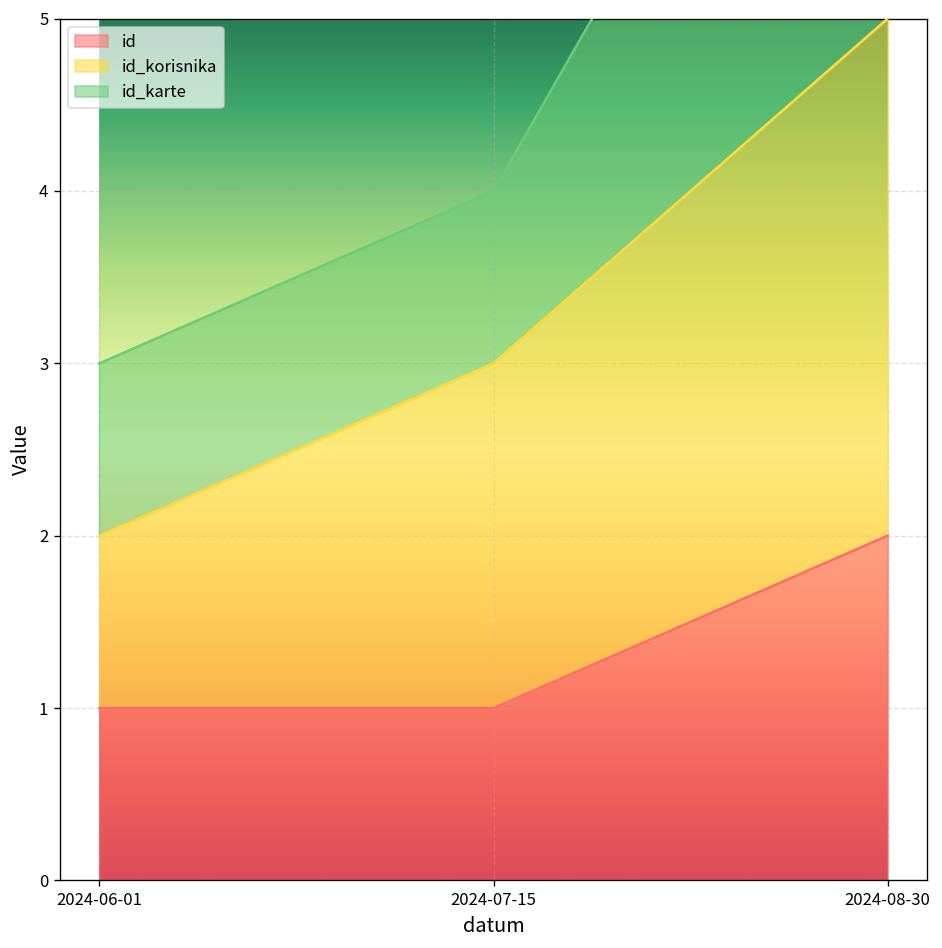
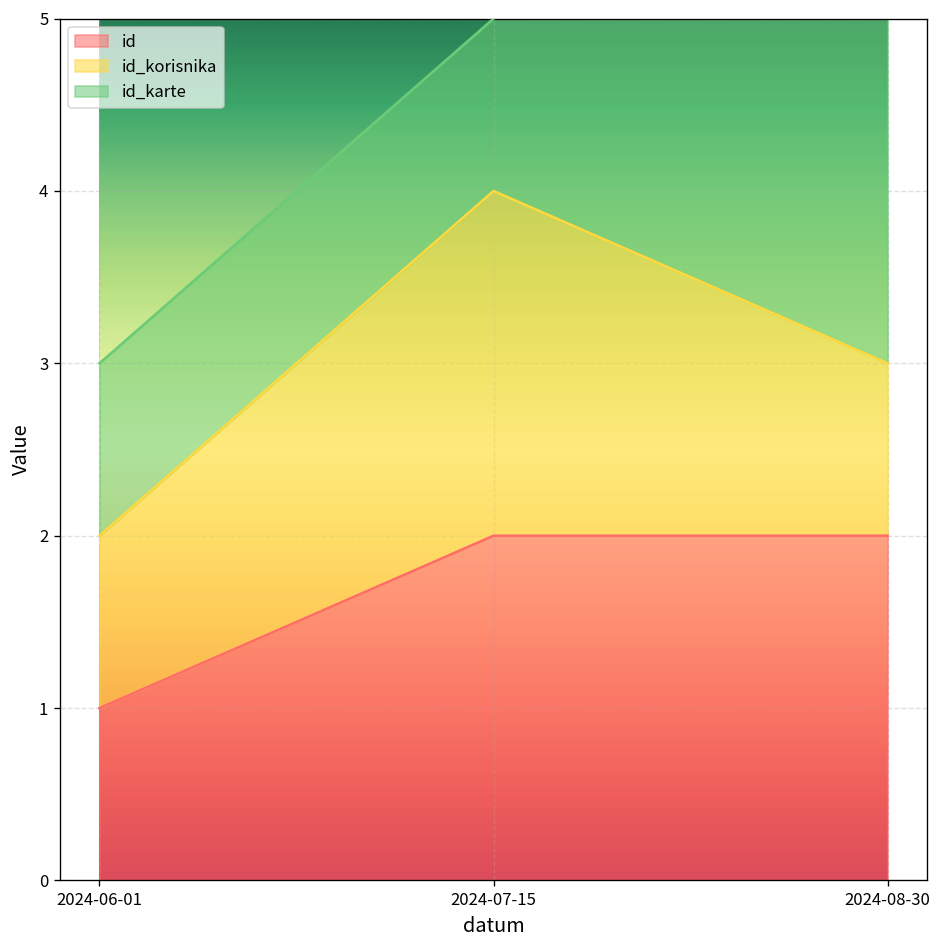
id, 2024-07-15: 1 -> 2
id_korisnika, 2024-08-30: 3 -> 1
